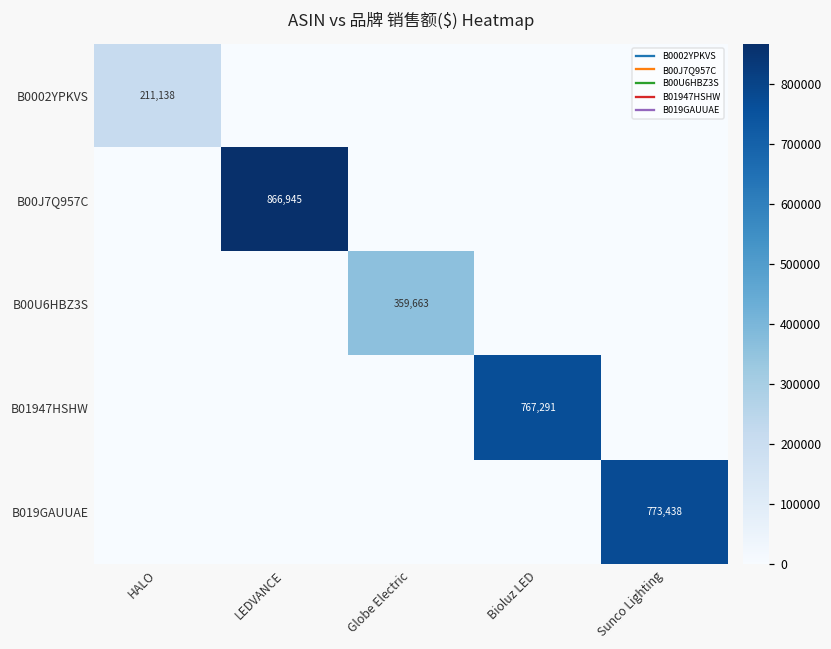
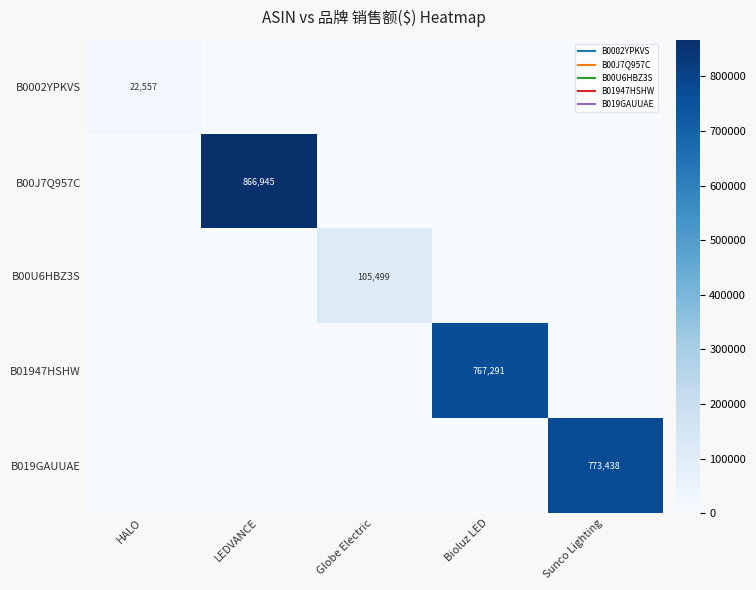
B0002YPKVS, HALO: 211,138 -> 22,557
B00U6HBZ3S, Globe Electric: 359,663 -> 105,499
